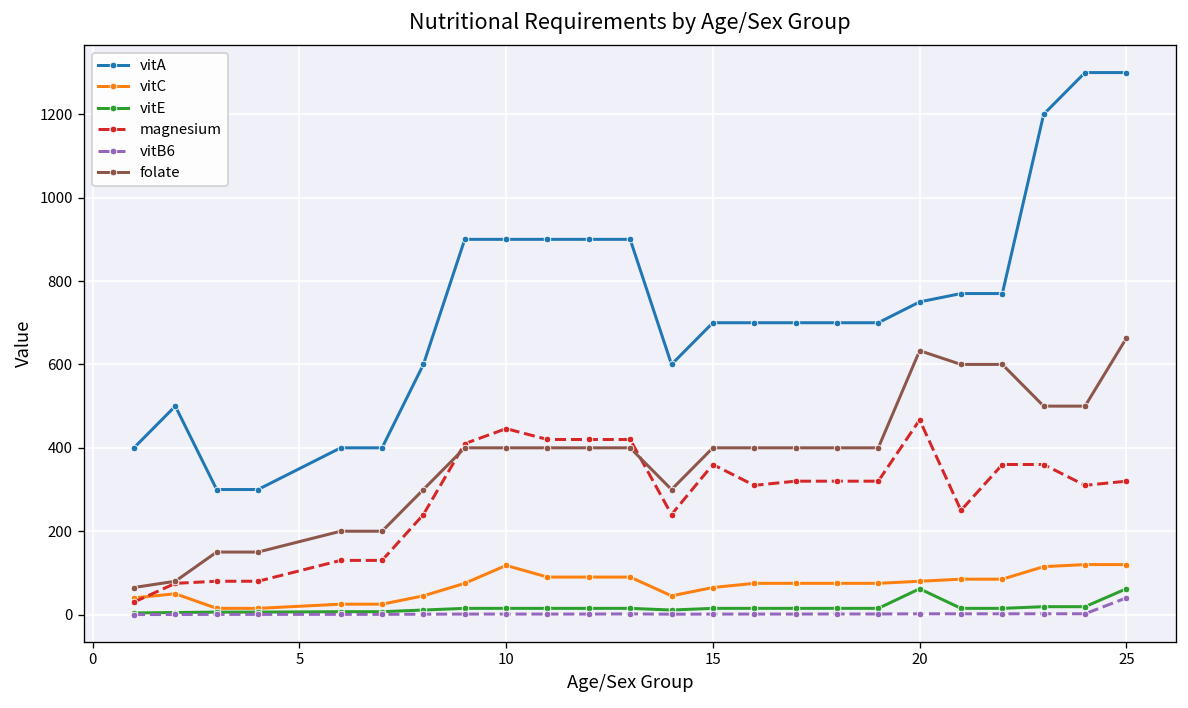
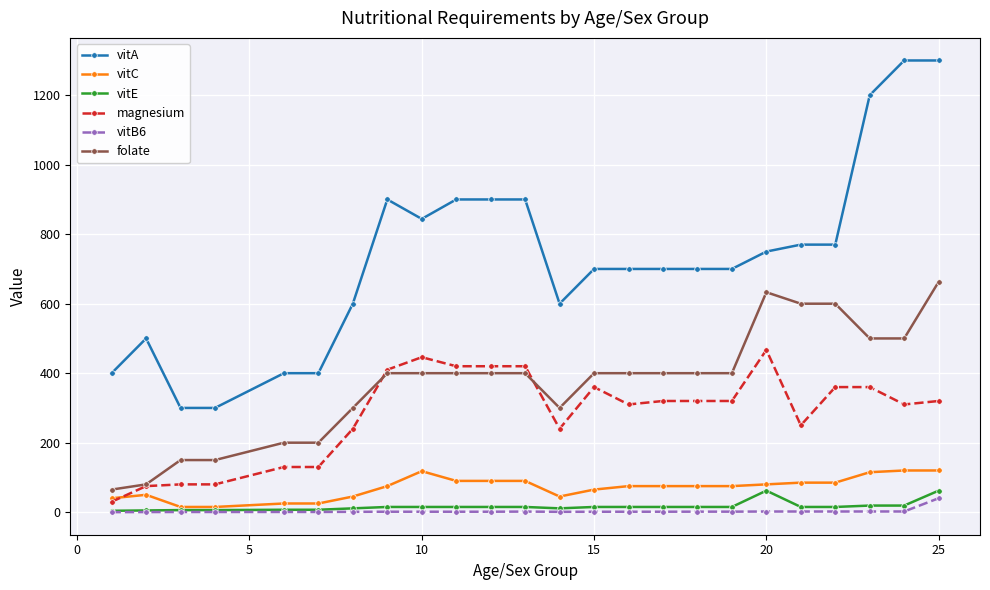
vitA, 10: 900 -> 840
